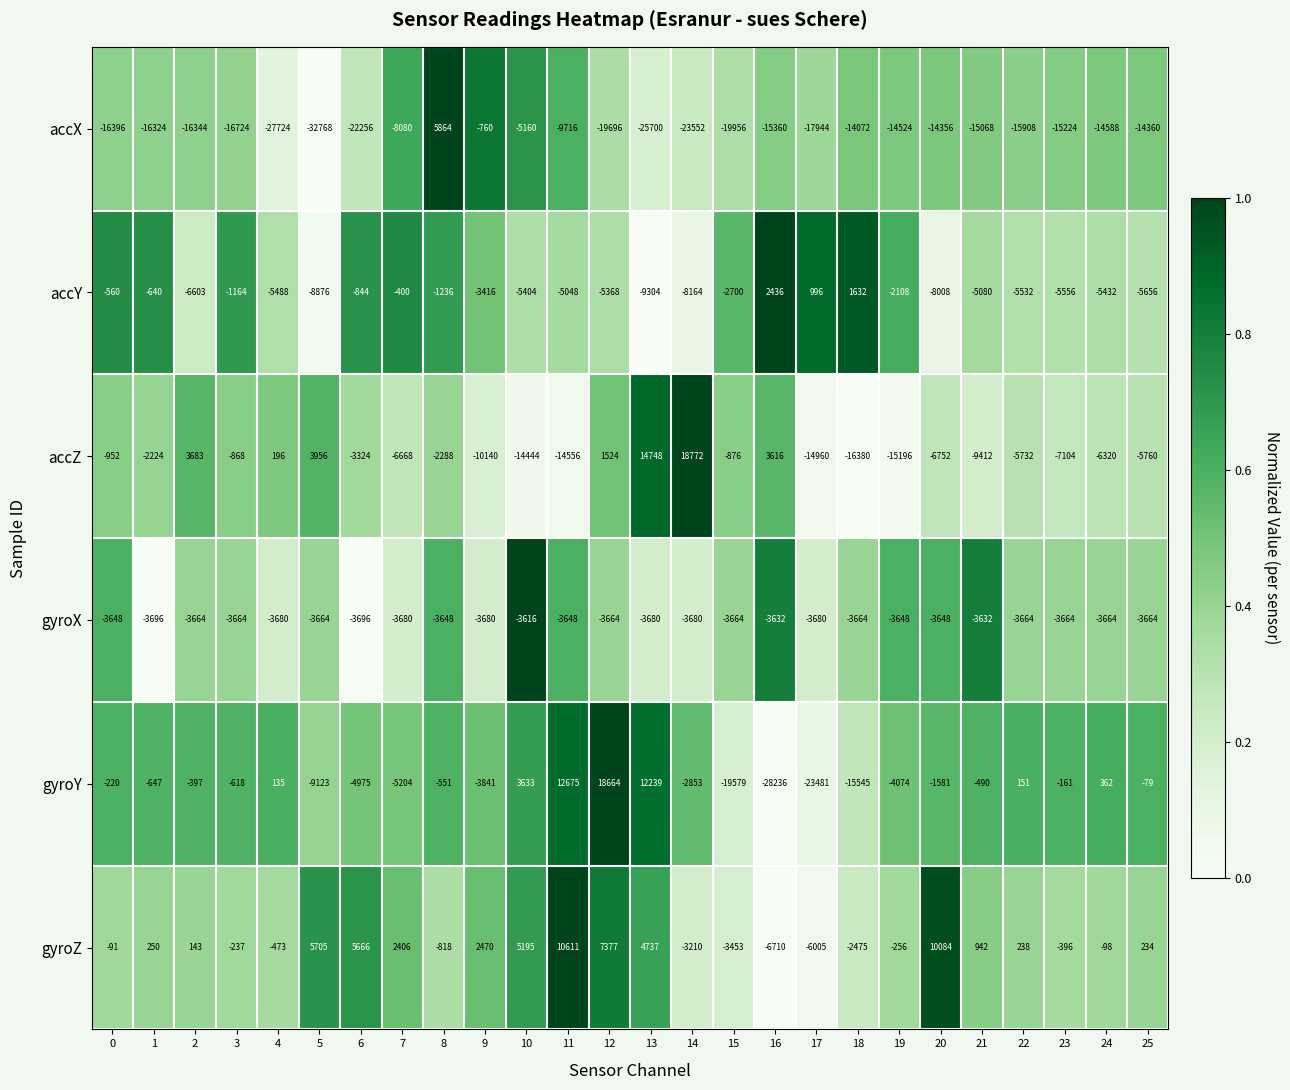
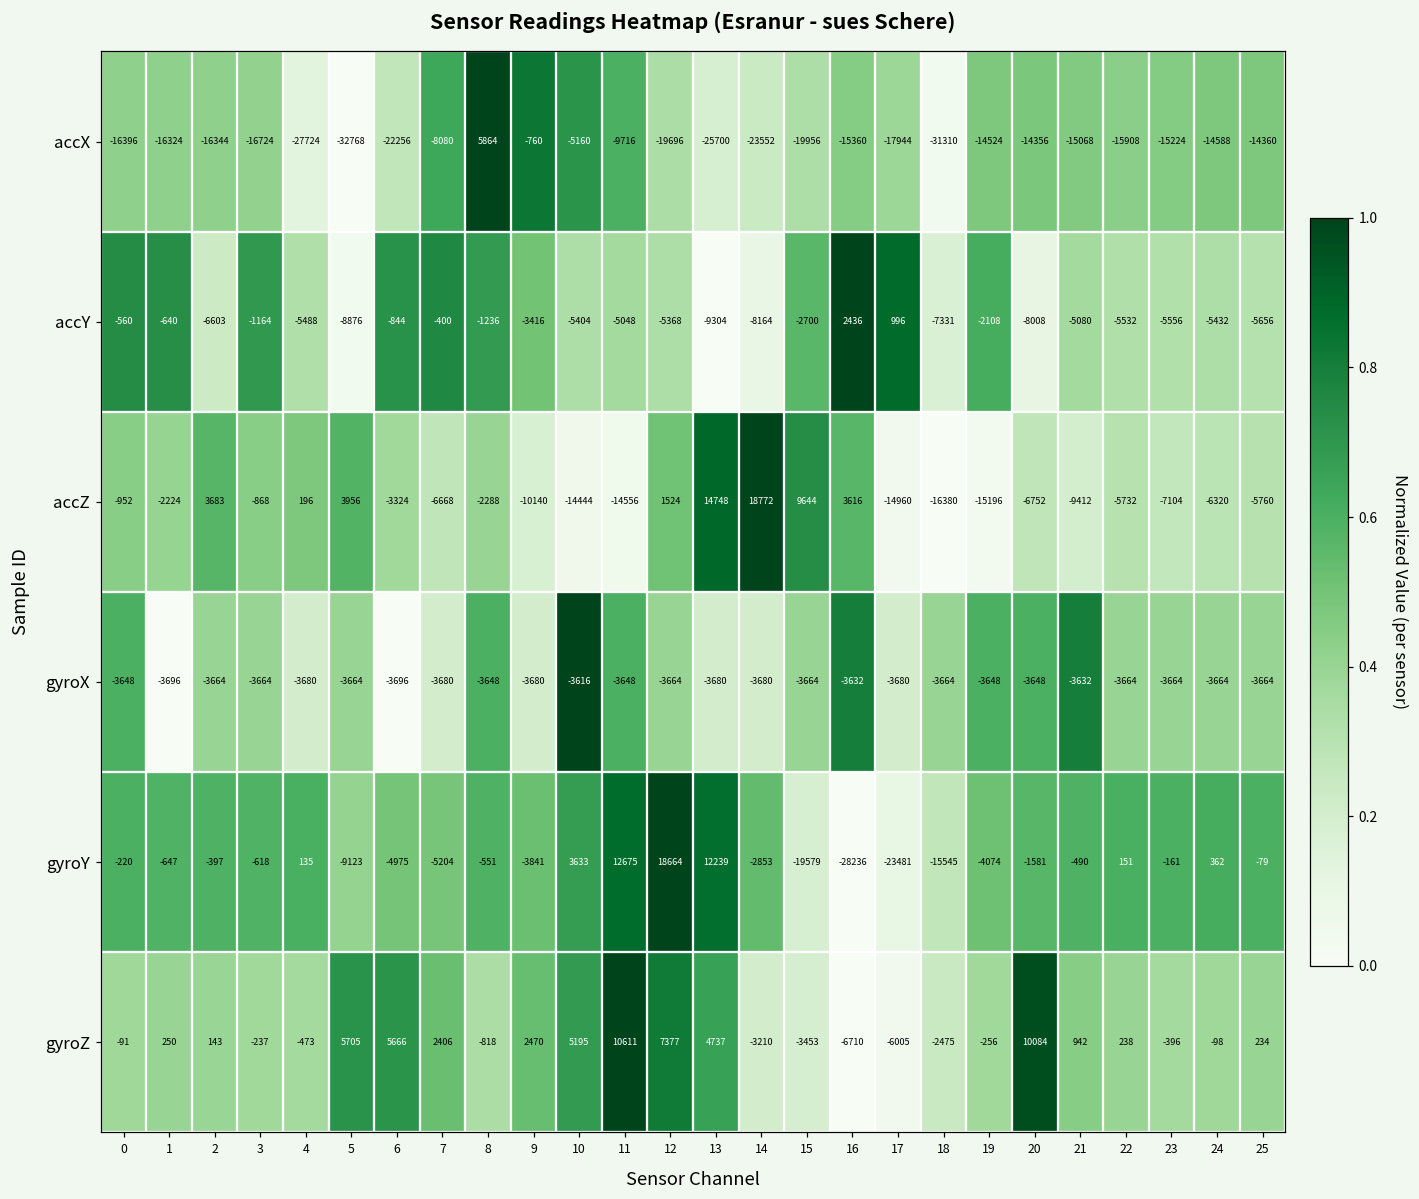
accX, 18: -14072 -> -31310
accY, 18: 1632 -> -7331
accZ, 15: -876 -> 9644
